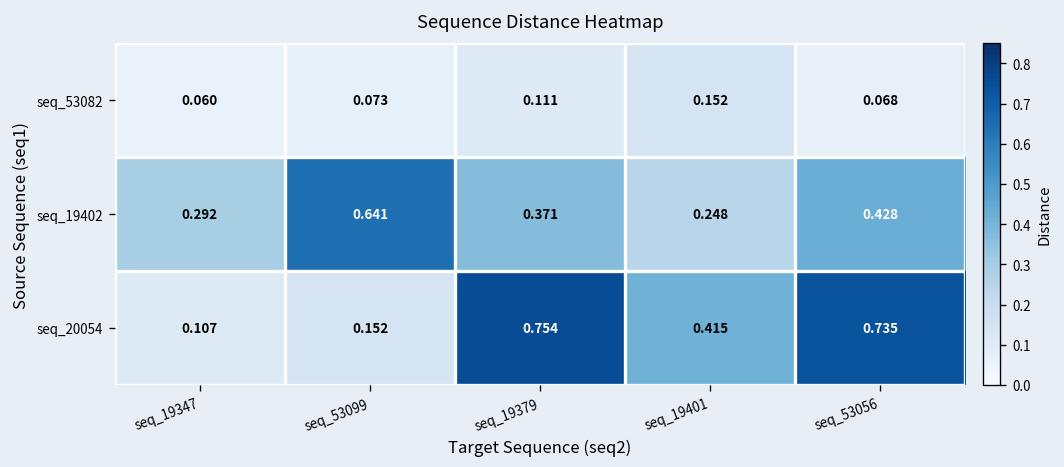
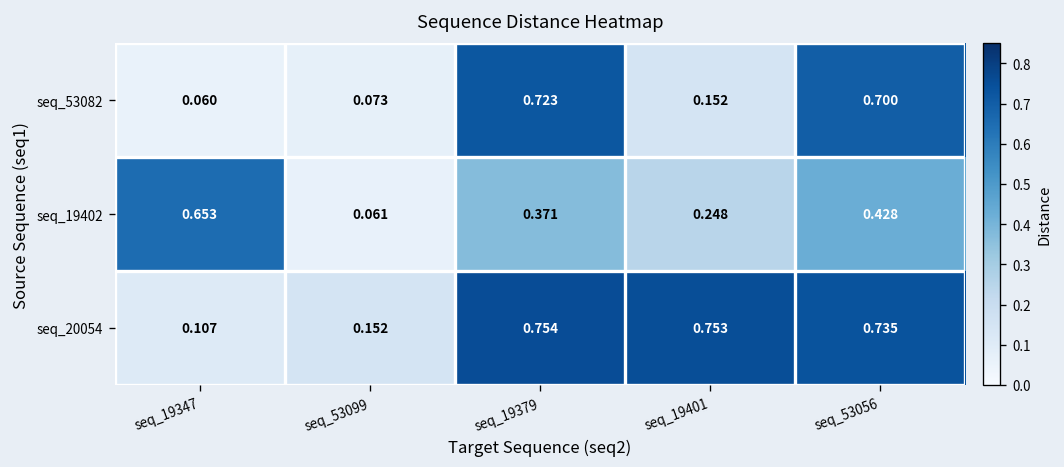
seq_53082, seq_19379: 0.111 -> 0.723
seq_53082, seq_53056: 0.068 -> 0.700
seq_19402, seq_19347: 0.292 -> 0.653
seq_19402, seq_53099: 0.641 -> 0.061
seq_20054, seq_19401: 0.415 -> 0.753
